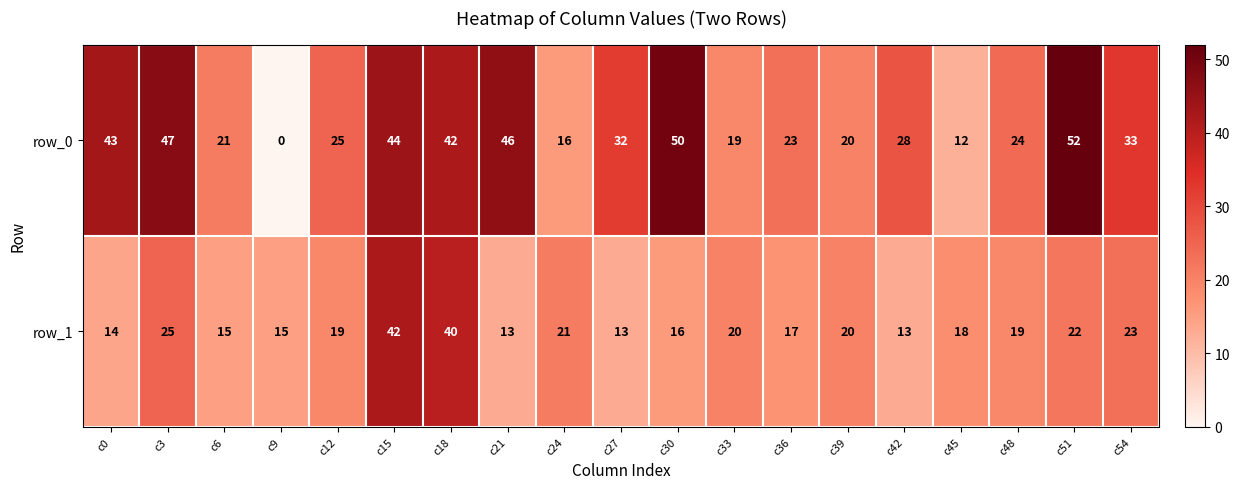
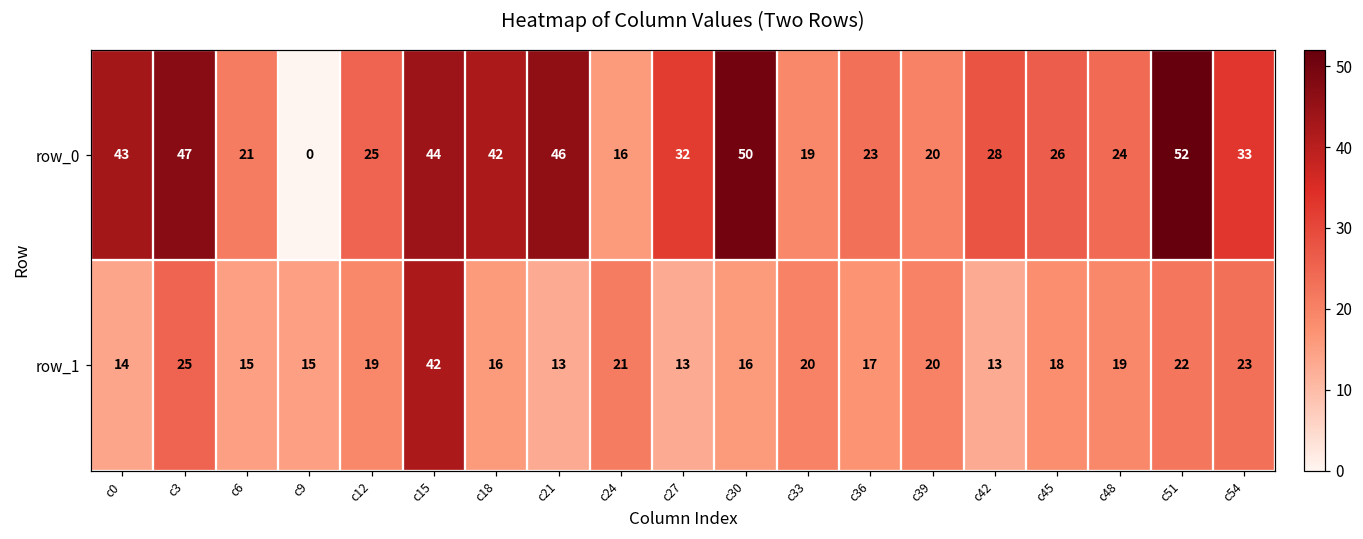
row_0, c45: 12 -> 26
row_1, c18: 40 -> 16
